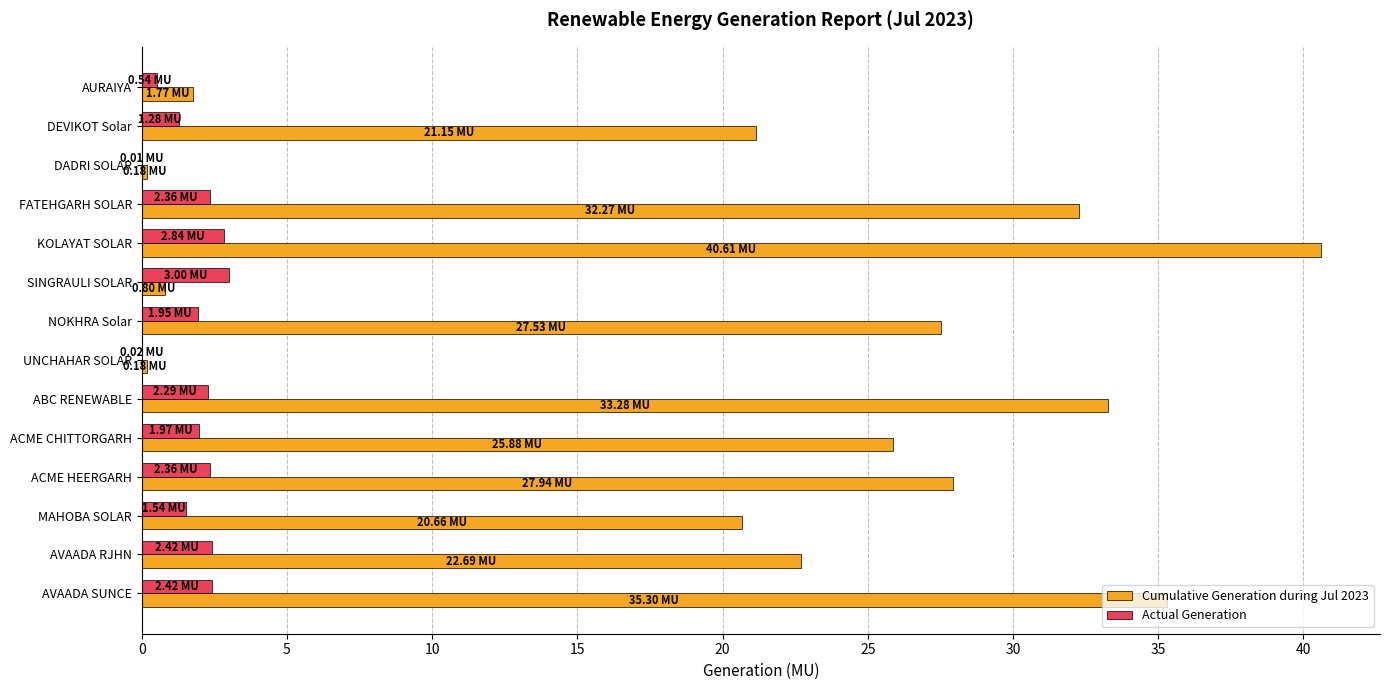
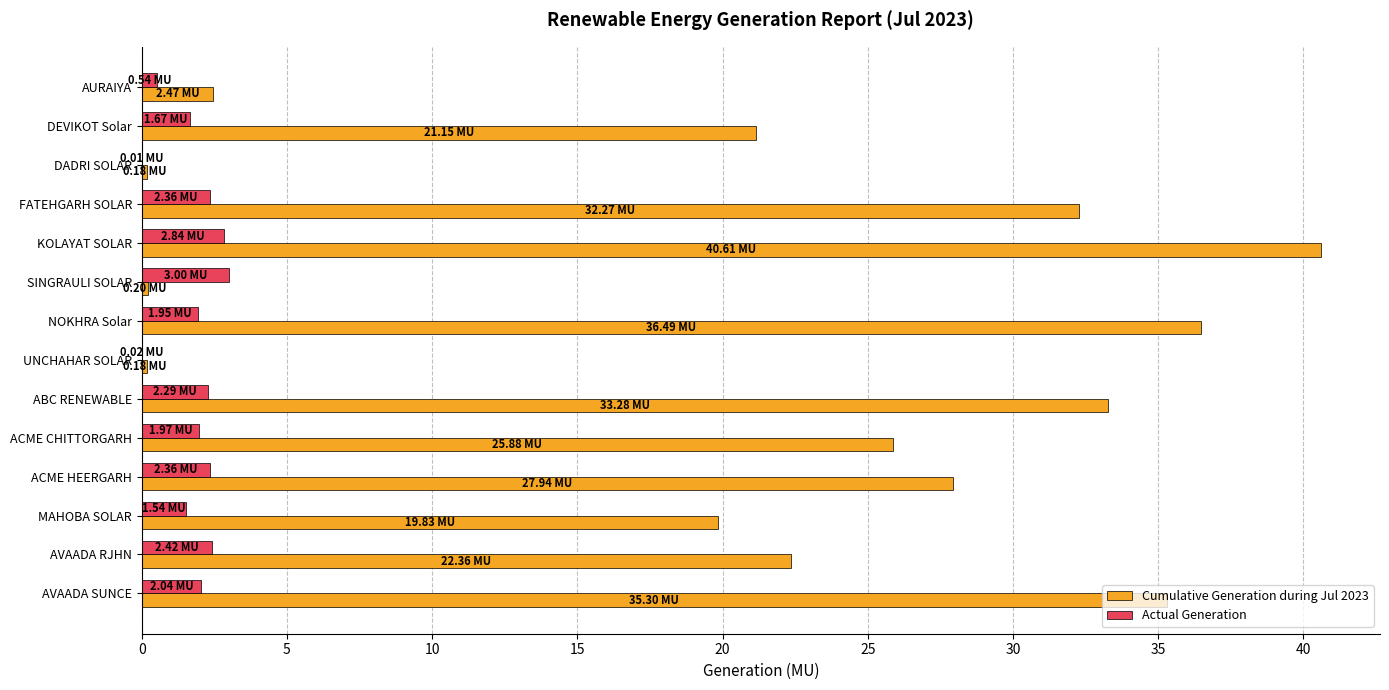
Cumulative Generation during Jul 2023, AURAIYA: 1.77 -> 2.47
Actual Generation, DEVIKOT Solar: 1.28 -> 1.67
Cumulative Generation during Jul 2023, SINGRAULI SOLAR: 0.80 -> 0.20
Cumulative Generation during Jul 2023, NOKHRA Solar: 27.53 -> 36.49
Cumulative Generation during Jul 2023, MAHOBA SOLAR: 20.66 -> 19.83
Cumulative Generation during Jul 2023, AVAADA RJHN: 22.69 -> 22.36
Actual Generation, AVAADA SUNCE: 2.42 -> 2.04
